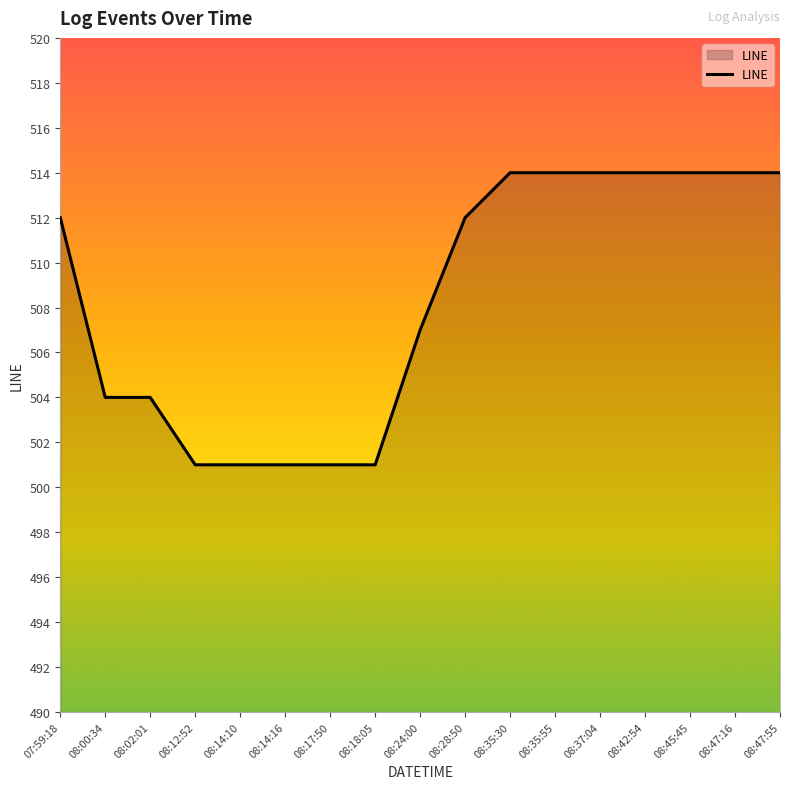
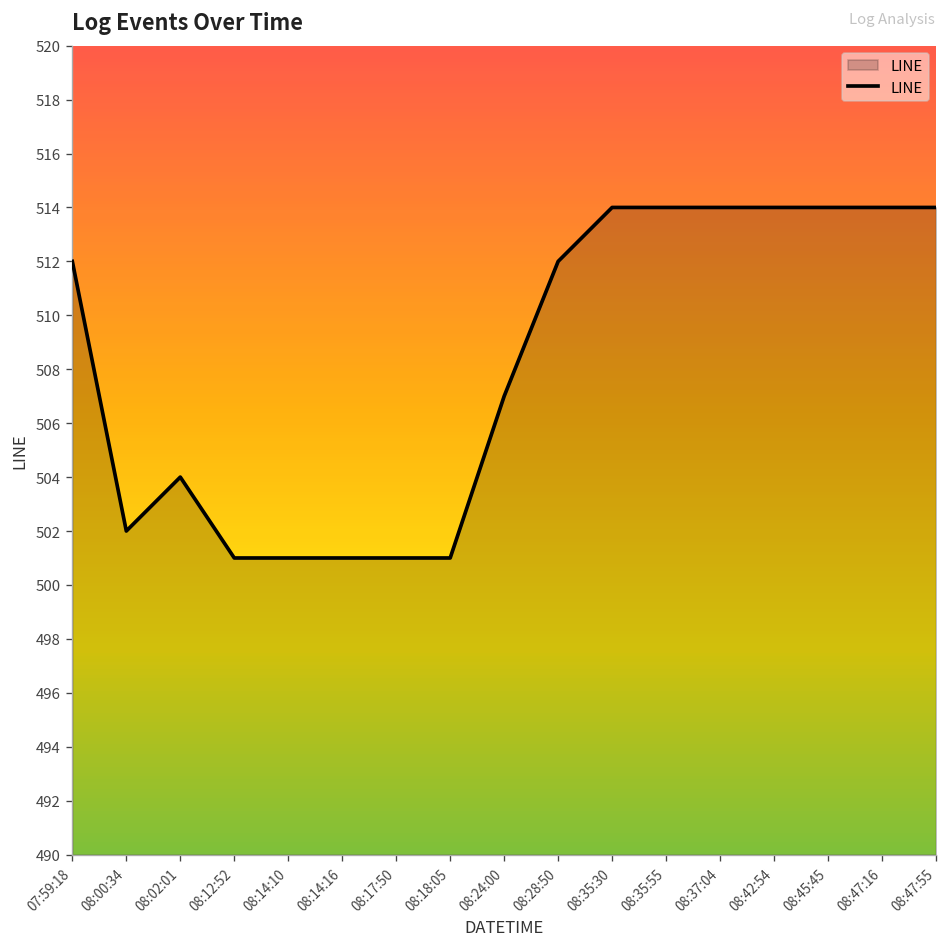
08:00:34: 504 -> 502
